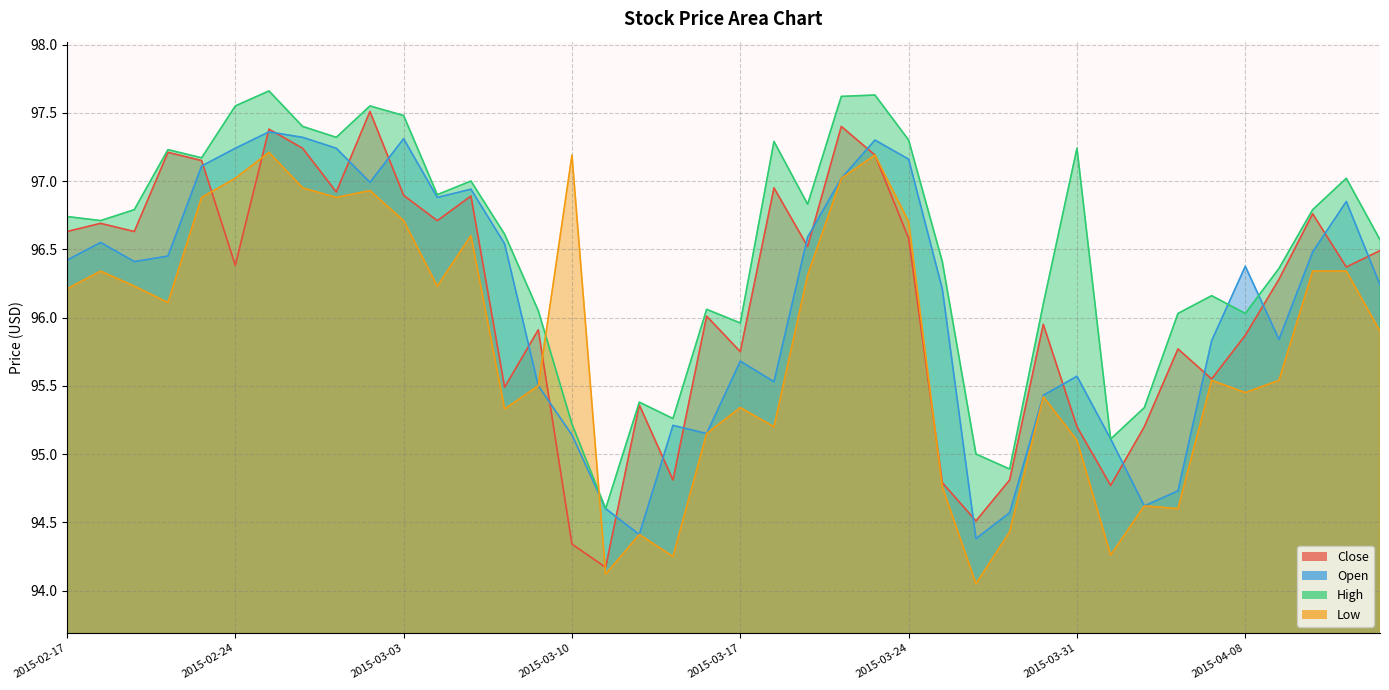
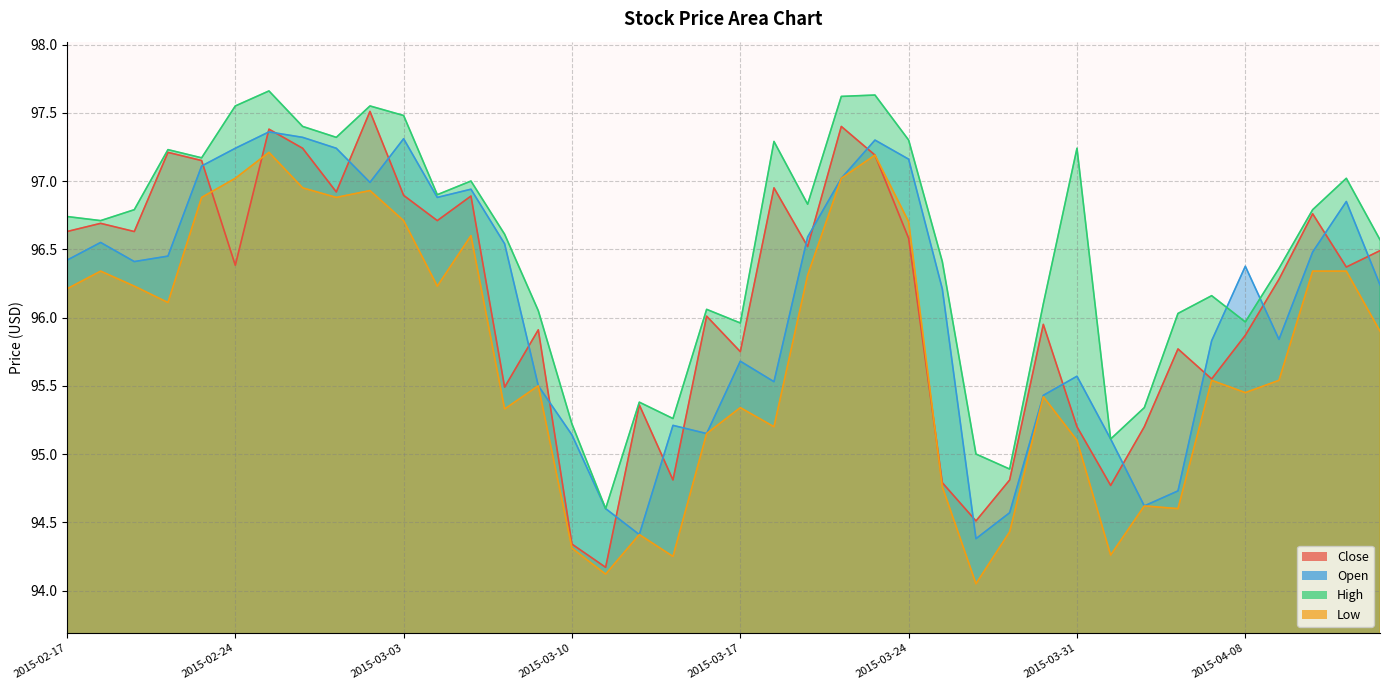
Low, 2015-03-10: 97.19 -> 94.31
High, 2015-04-08: 96.03 -> 95.97
